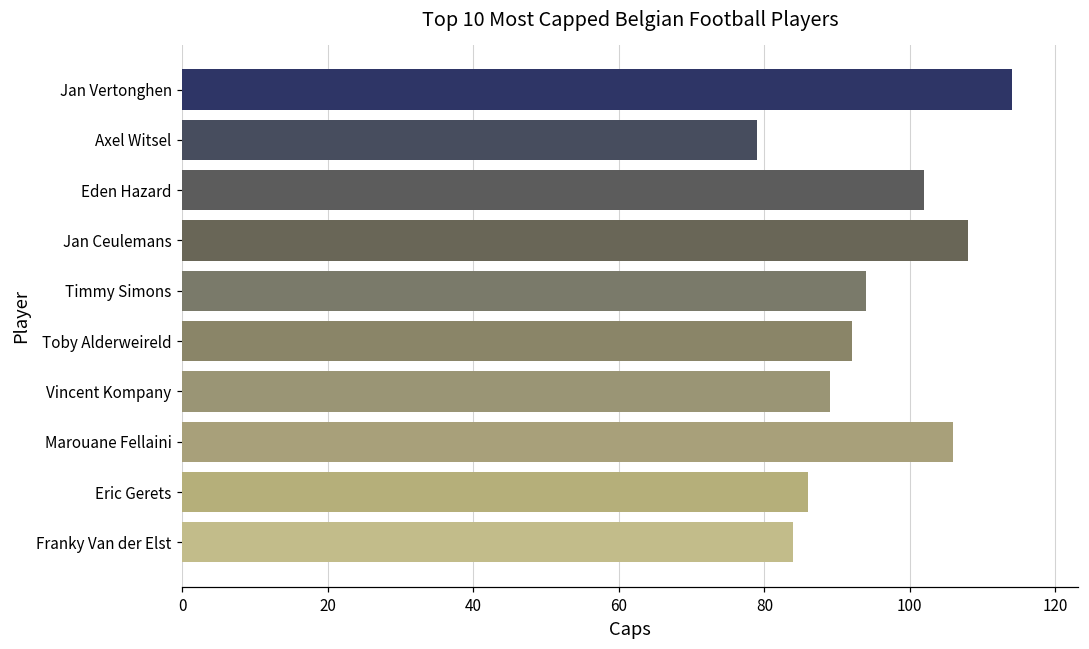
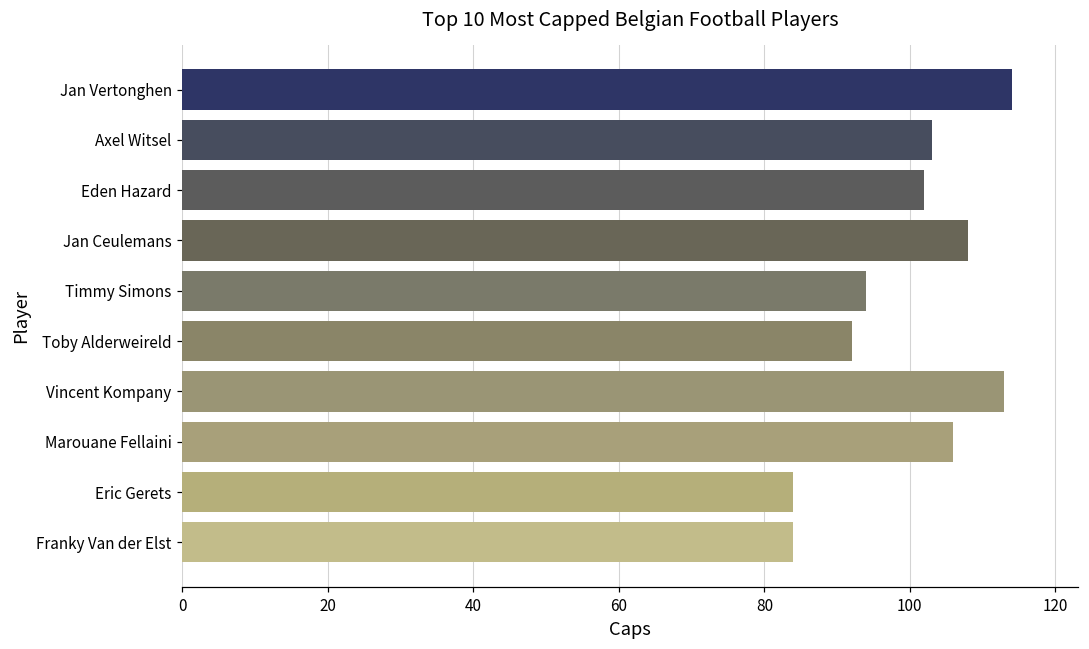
Axel Witsel: 79 -> 103
Vincent Kompany: 89 -> 113
Eric Gerets: 86 -> 84
